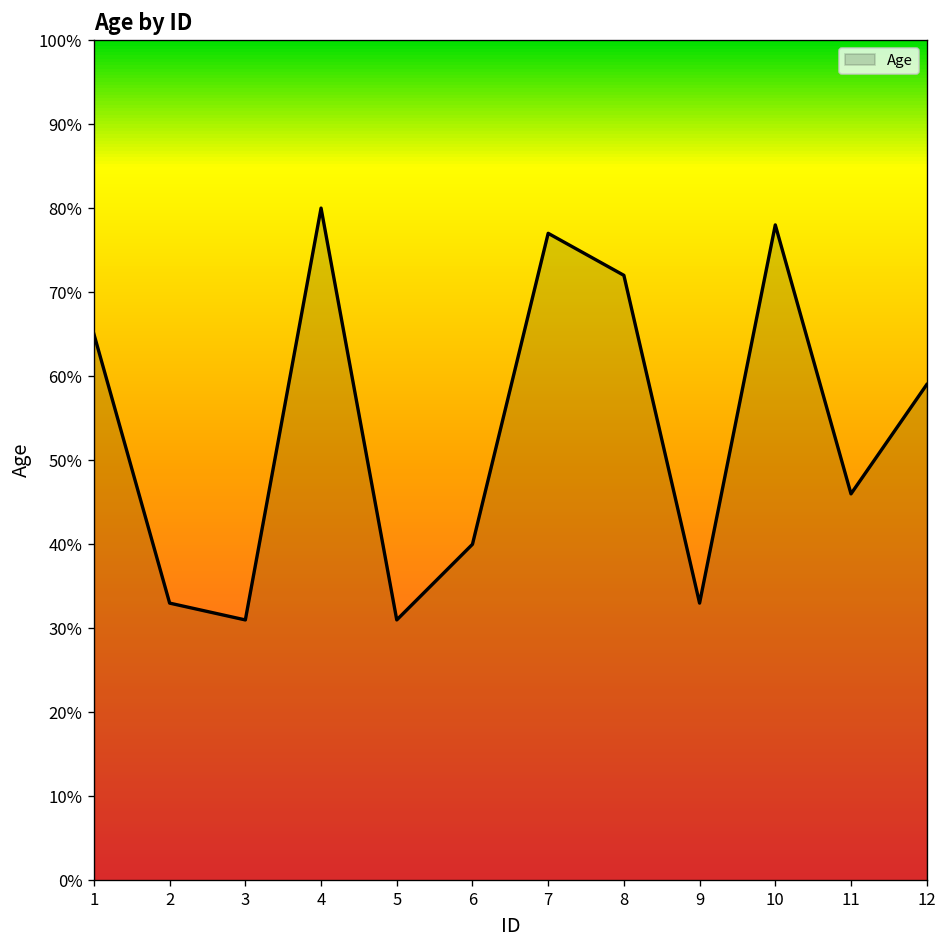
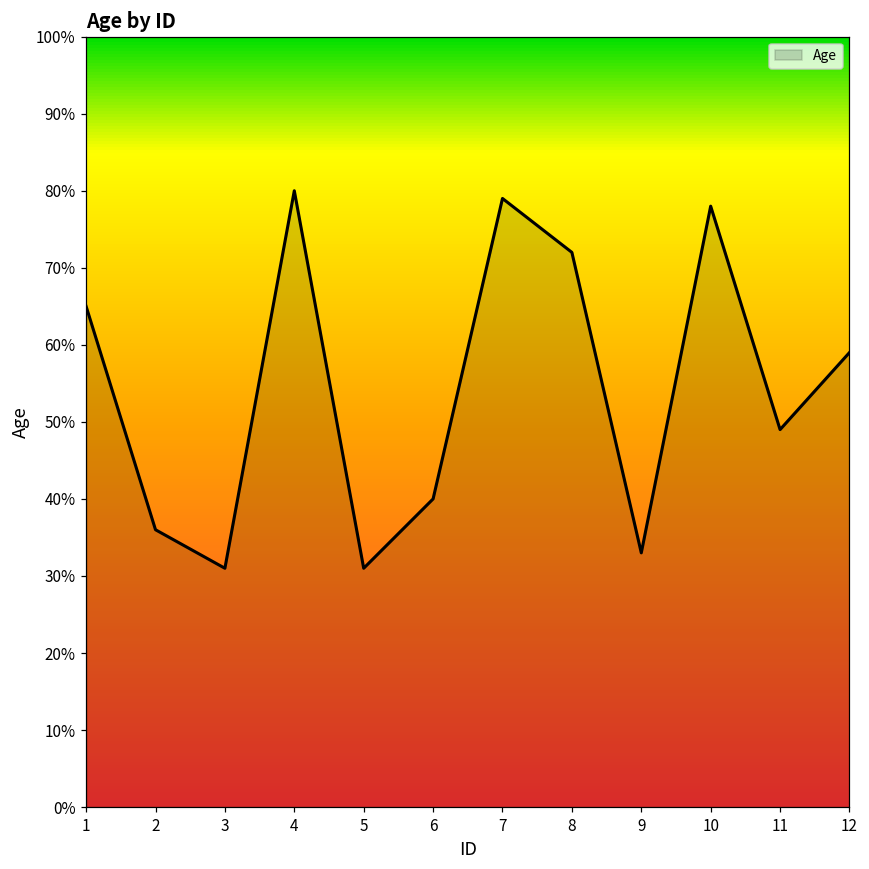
2: 33% -> 36%
7: 77% -> 79%
11: 46% -> 49%
